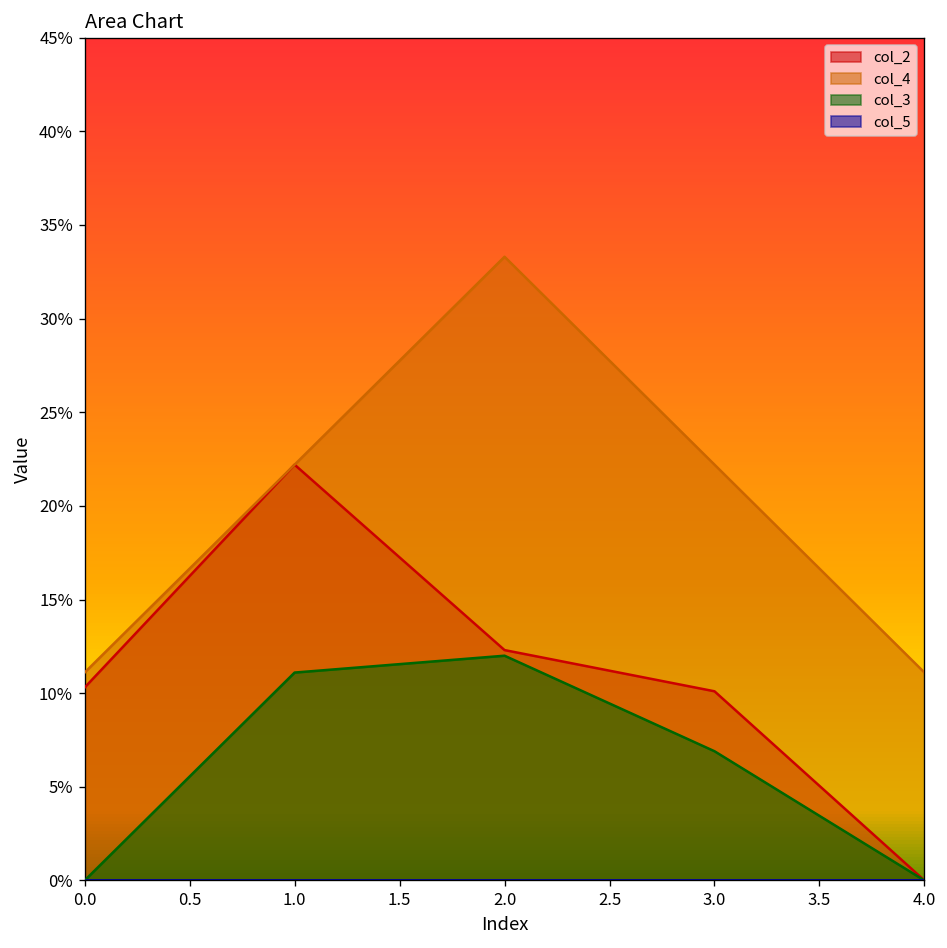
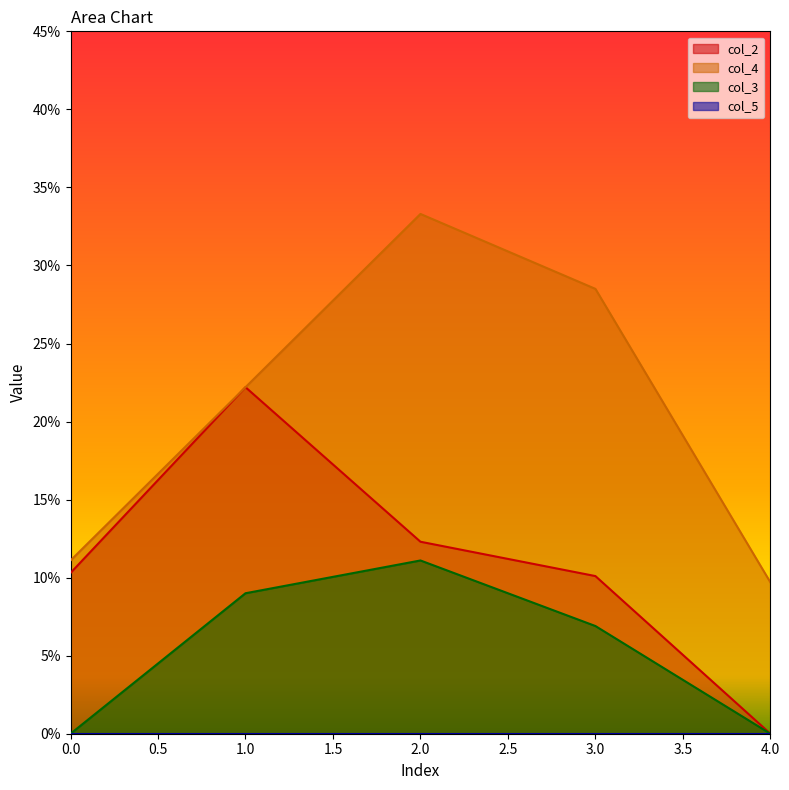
col_3, 1.0: 11.1% -> 9.0%
col_3, 2.0: 12.0% -> 11.1%
col_4, 3.0: 22.2% -> 28.5%
col_4, 4.0: 11.1% -> 9.7%
